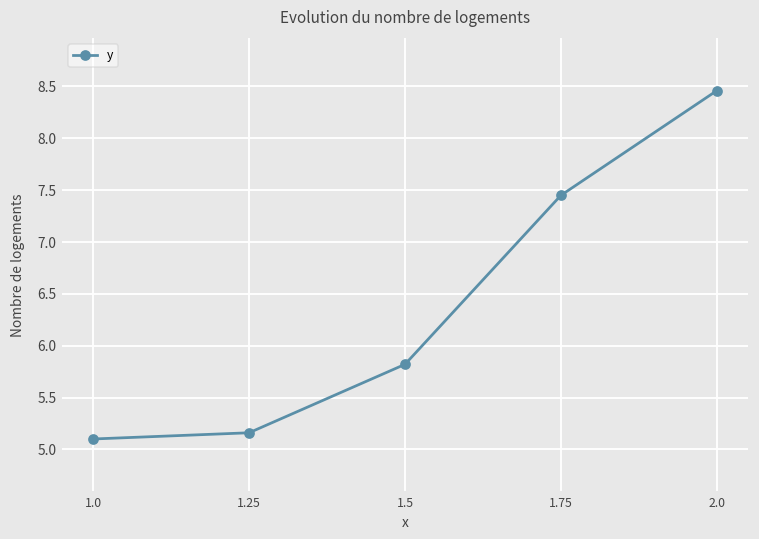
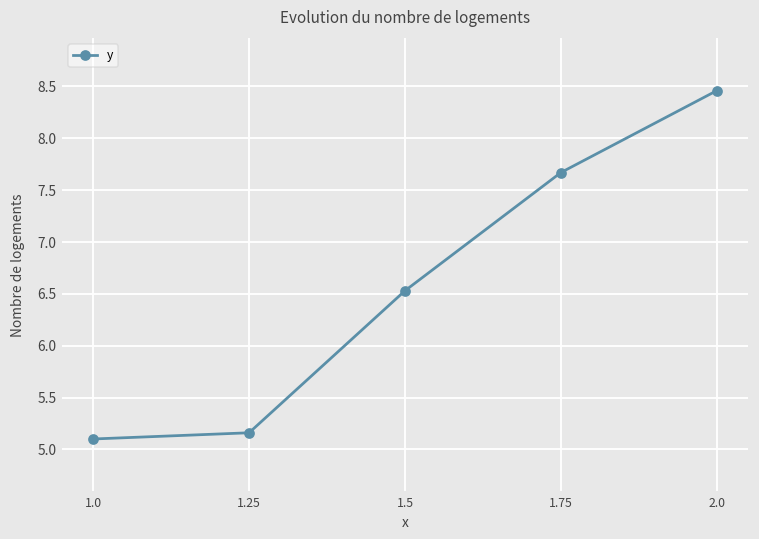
1.5: 5.8 -> 6.5
1.75: 7.5 -> 7.7
